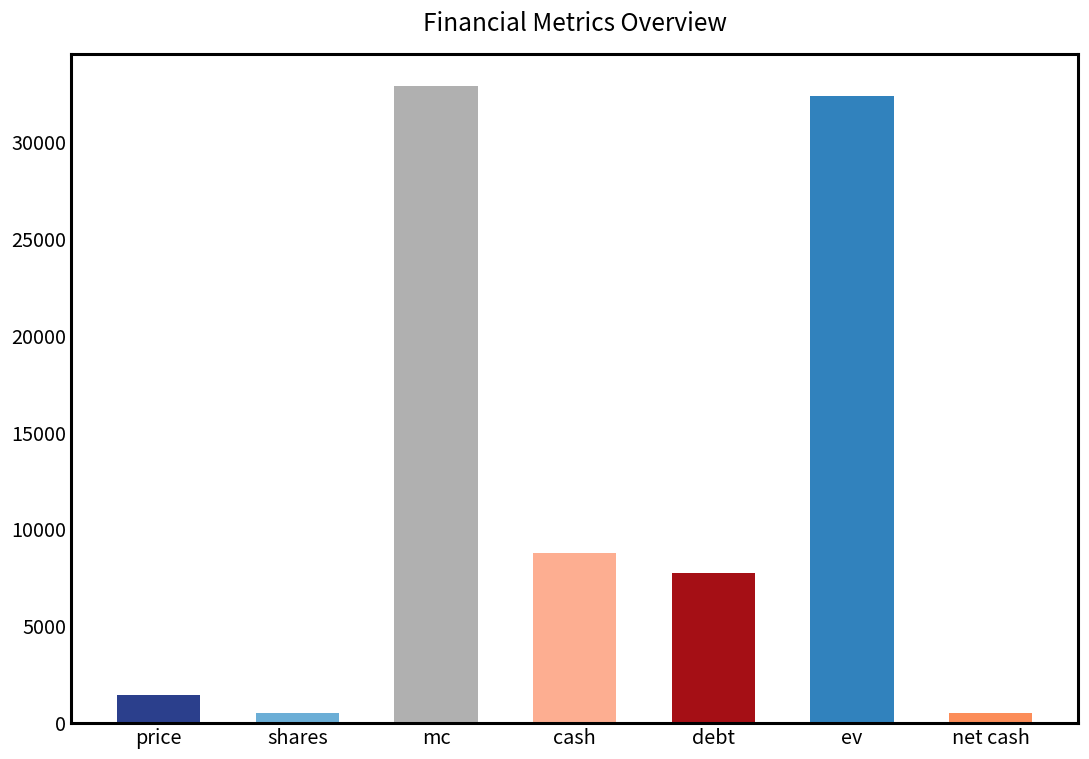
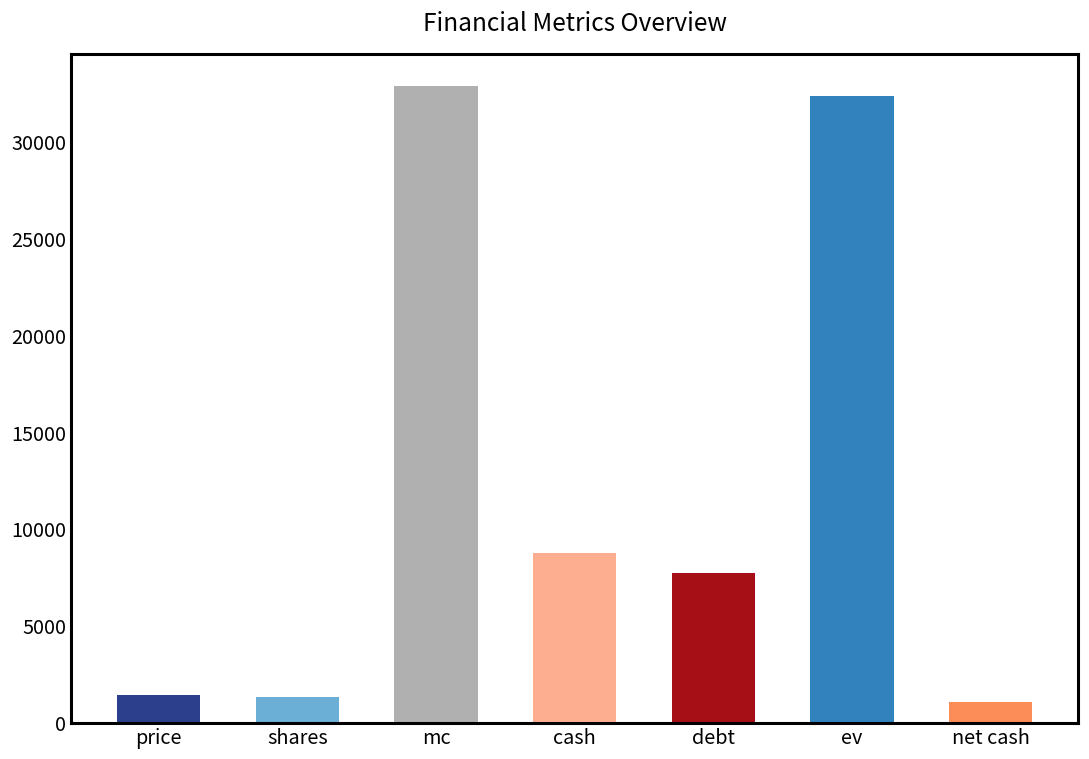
shares: 500 -> 1300
net cash: 500 -> 1100
